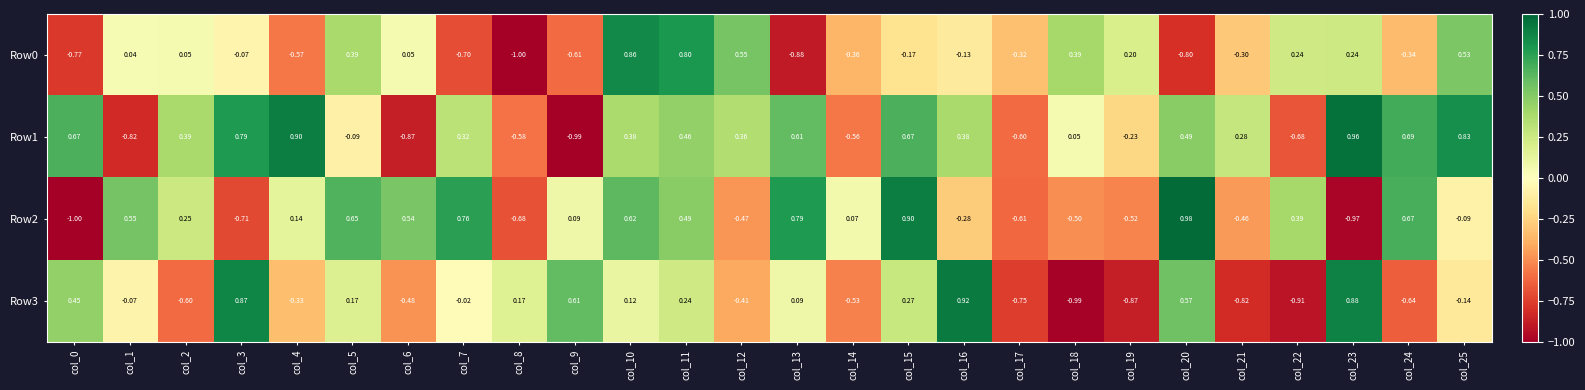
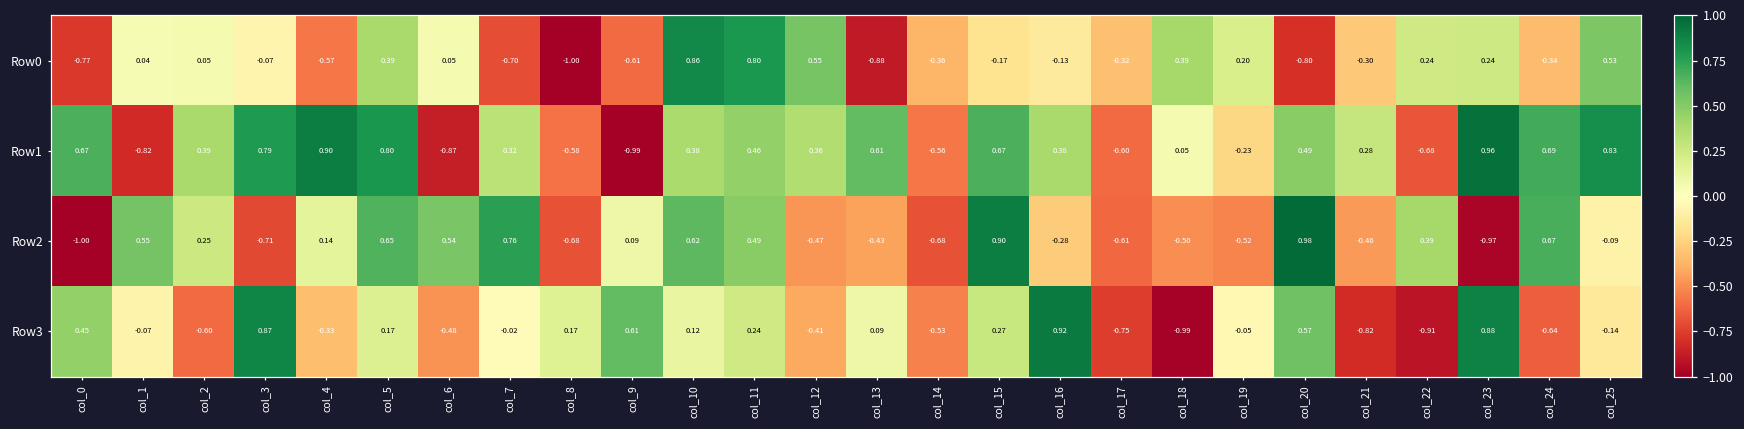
Row1, col_5: -0.09 -> 0.80
Row2, col_13: 0.79 -> -0.43
Row2, col_14: 0.07 -> -0.68
Row3, col_19: -0.87 -> -0.05
